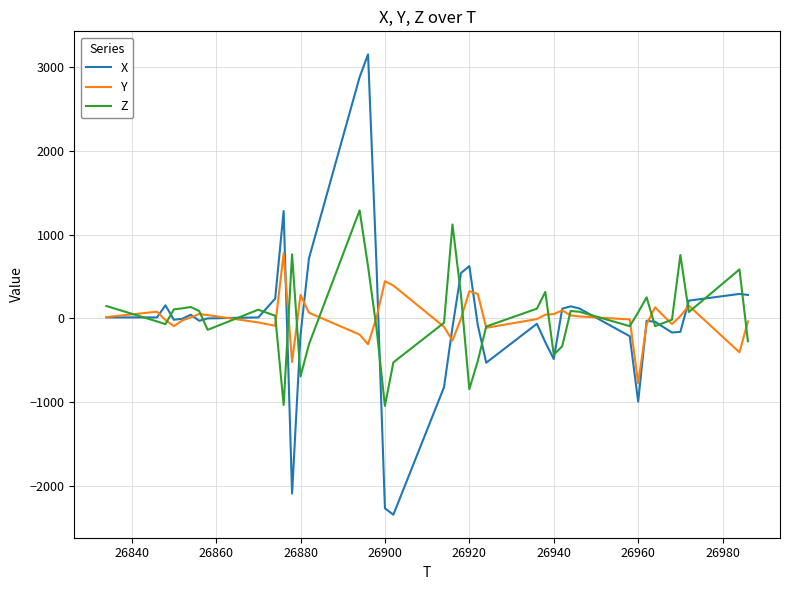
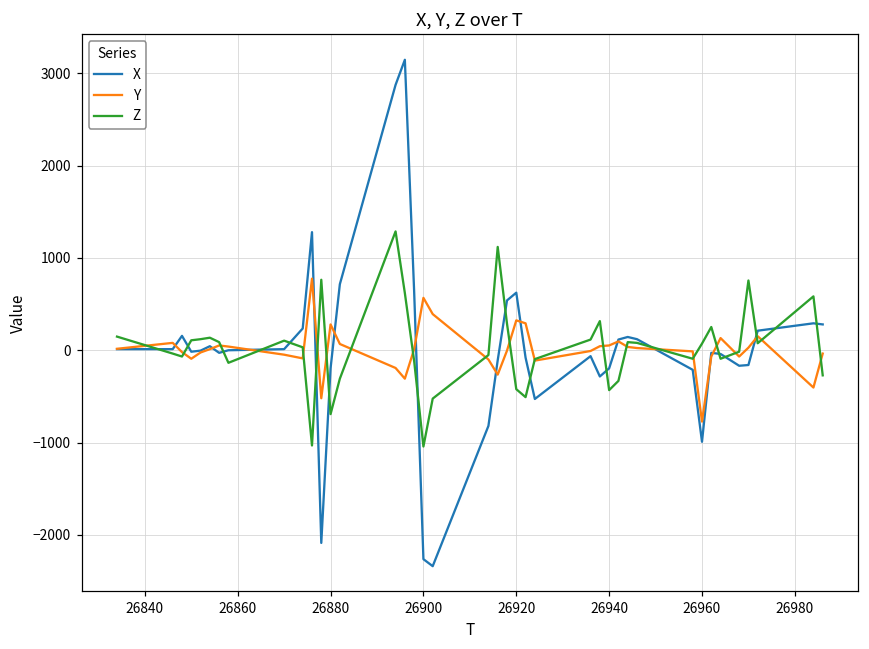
Y, 26900: 400 -> 600
Z, 26920: -800 -> -400
X, 26940: -500 -> -200
